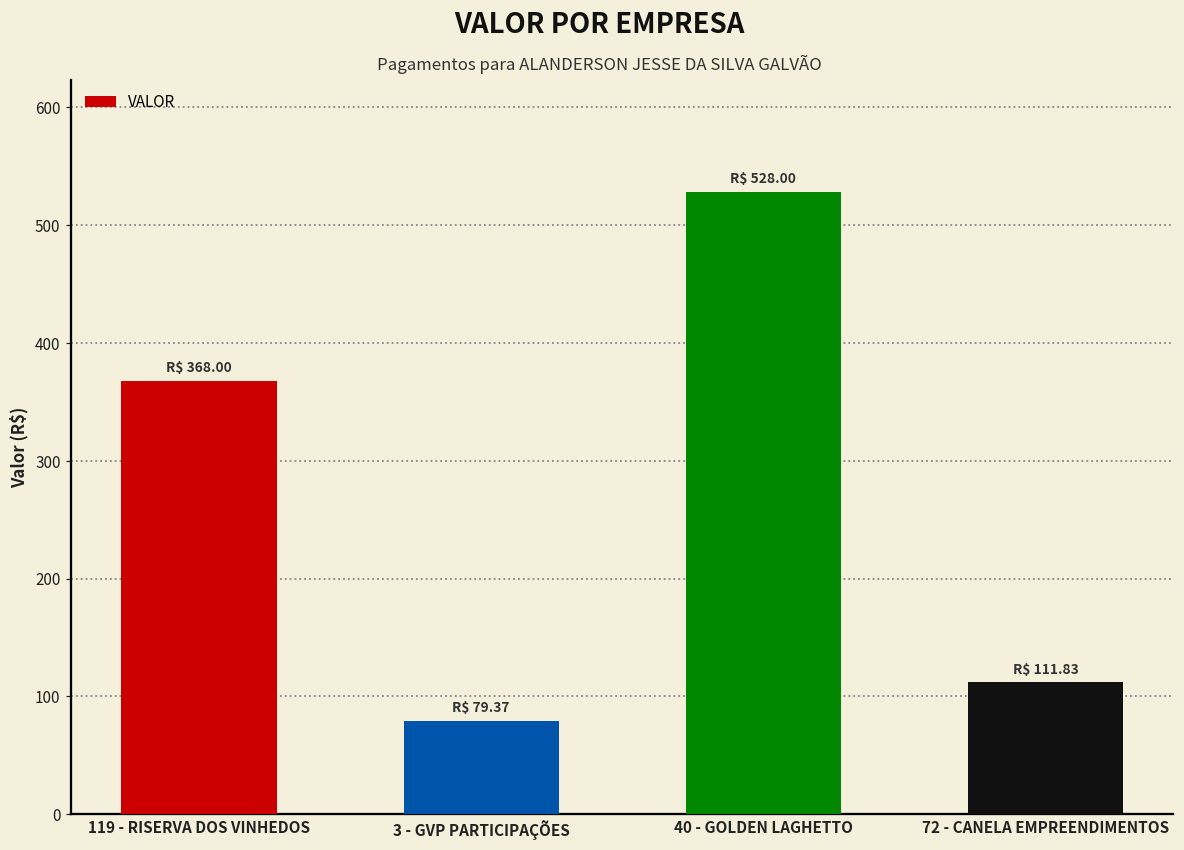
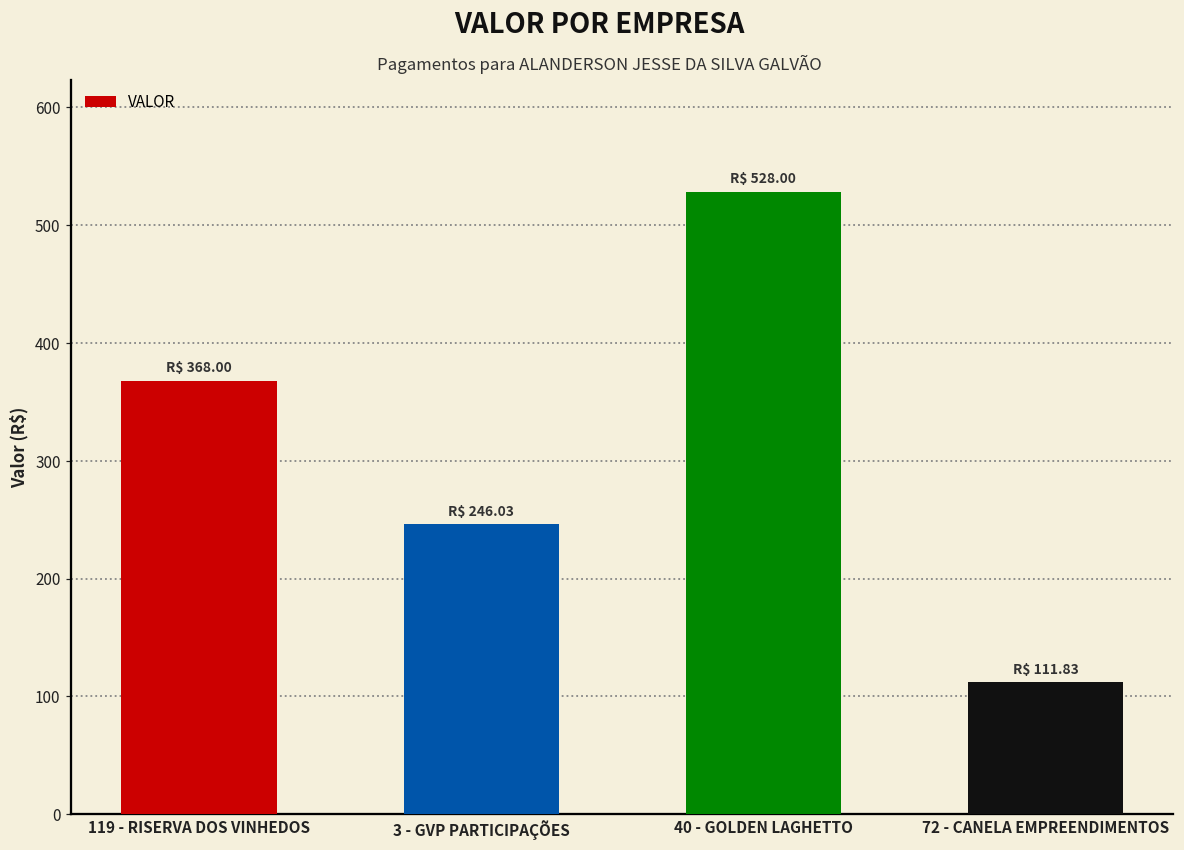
3 - GVP PARTICIPAÇÕES: 79.37 -> 246.03
